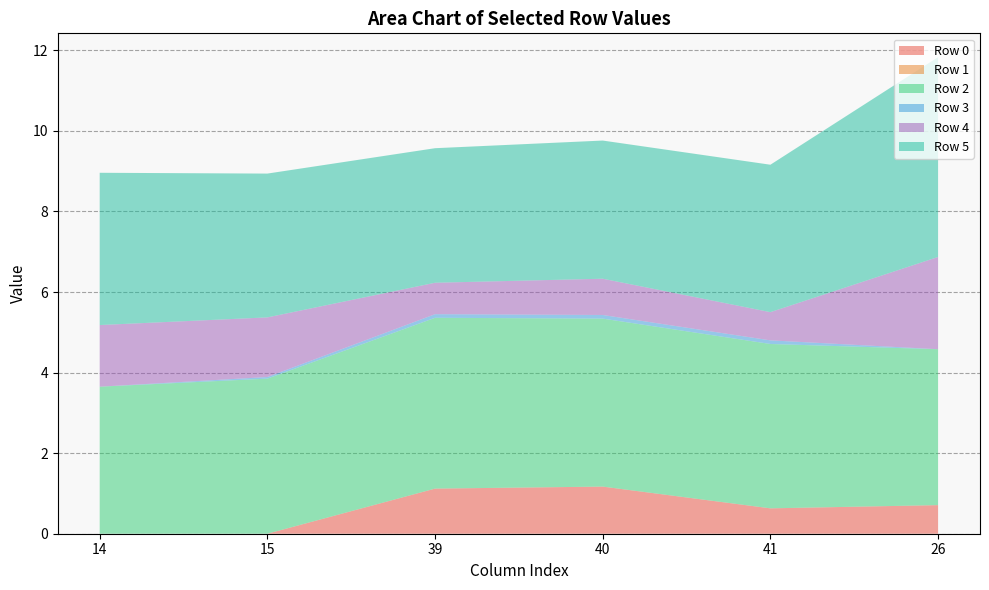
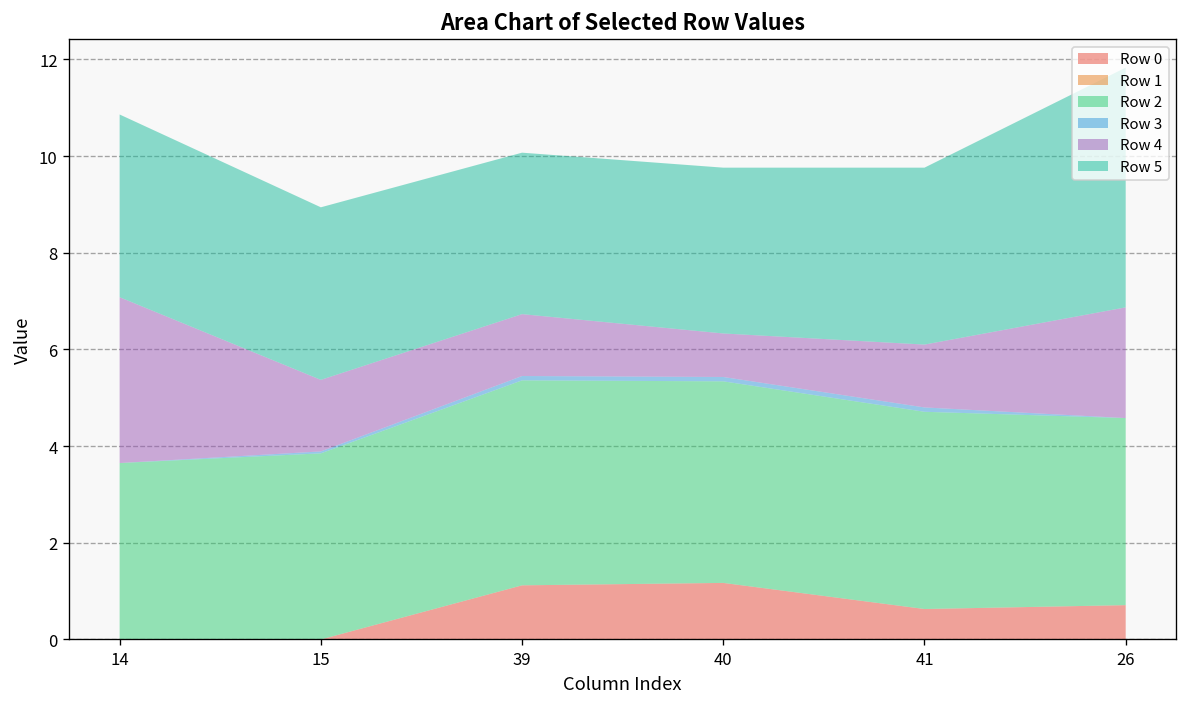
Row 4, 14: 1.5 -> 3.4
Row 4, 39: 0.8 -> 1.3
Row 4, 41: 0.7 -> 1.3
